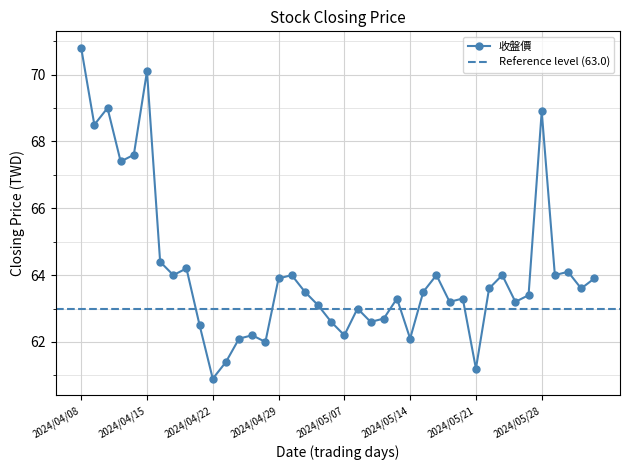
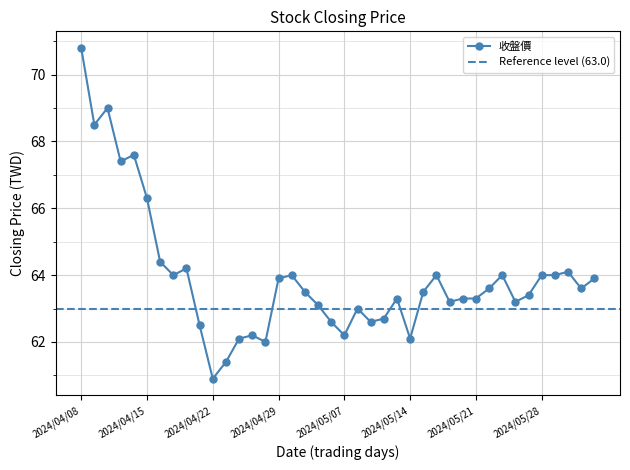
2024/04/15: 70.1 -> 66.3
2024/05/21: 61.2 -> 63.3
2024/05/28: 68.9 -> 64.0
